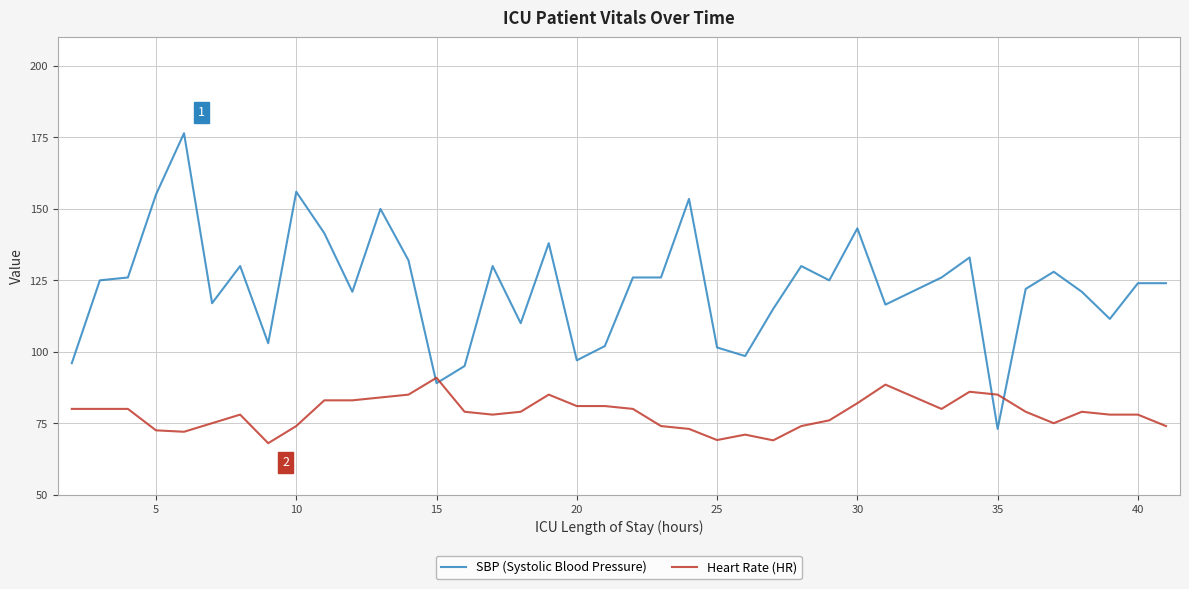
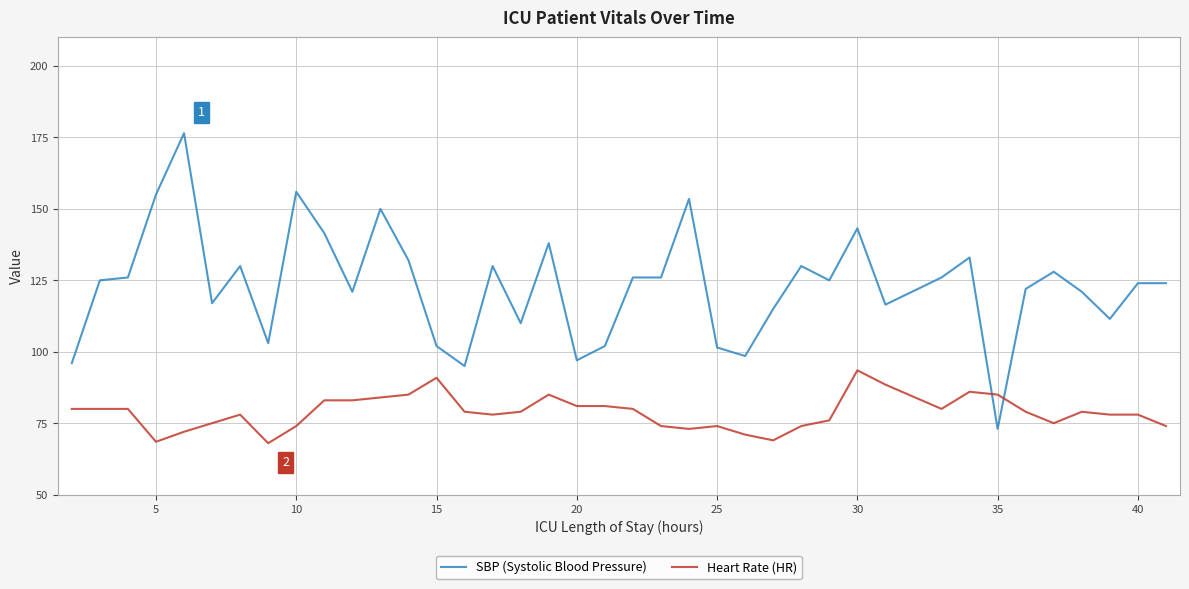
Heart Rate (HR), 5: 73 -> 69
SBP (Systolic Blood Pressure), 15: 89 -> 102
Heart Rate (HR), 25: 69 -> 74
Heart Rate (HR), 30: 82 -> 94
